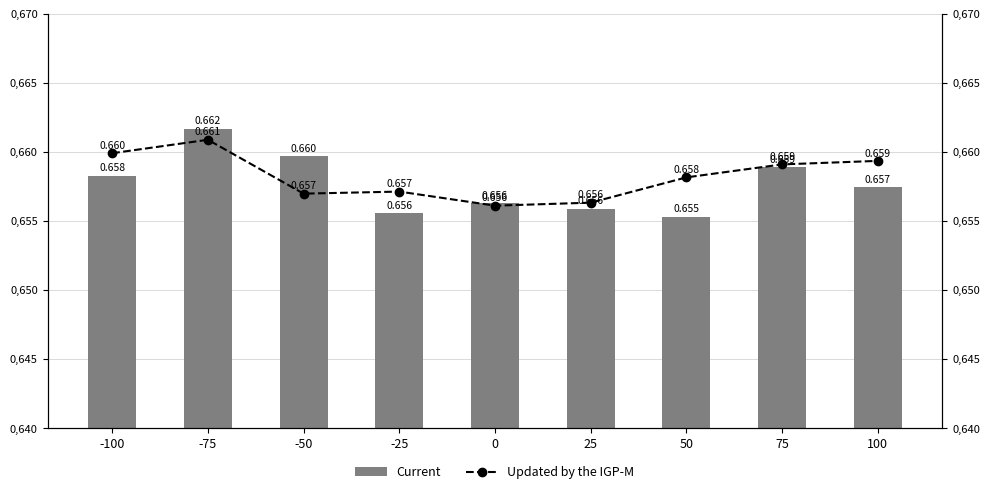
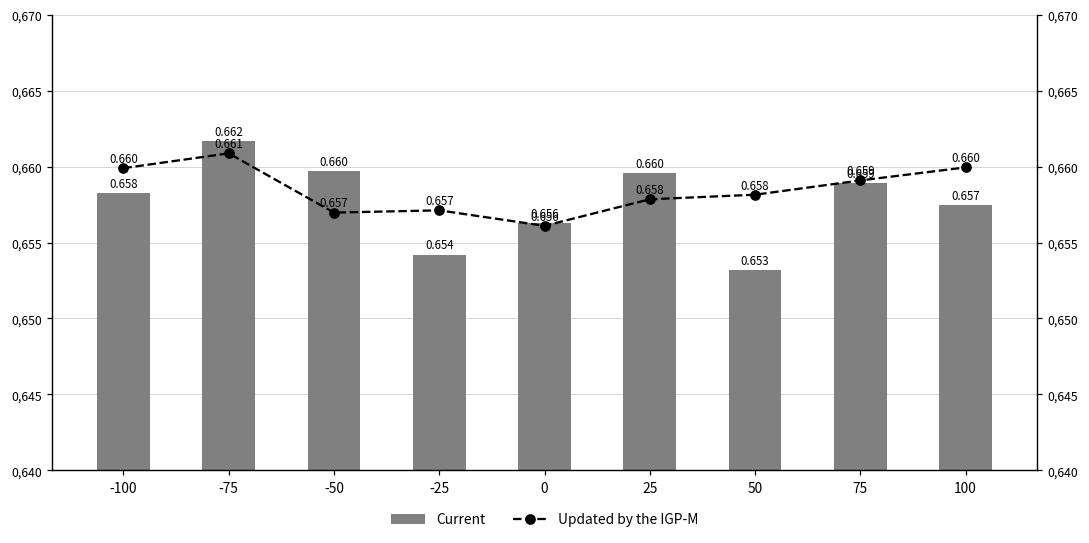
Current, -25: 0.656 -> 0.654
Current, 25: 0.656 -> 0.660
Current, 50: 0.655 -> 0.653
Updated by the IGP-M, 25: 0.656 -> 0.658
Updated by the IGP-M, 100: 0.659 -> 0.660
